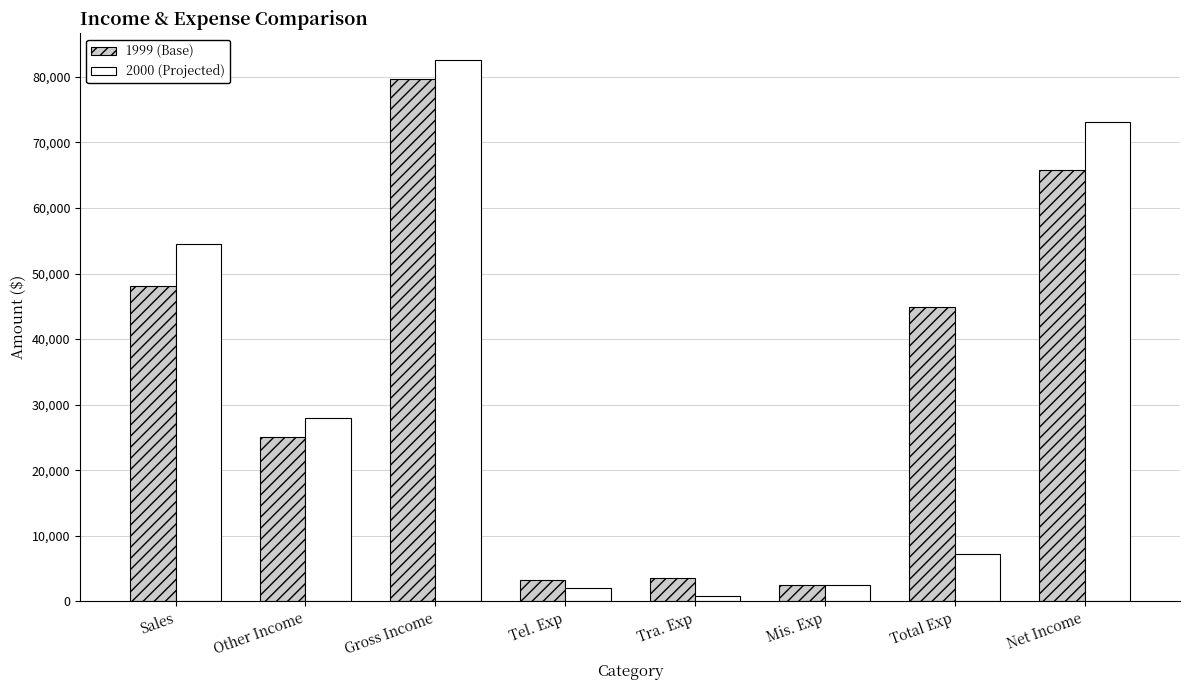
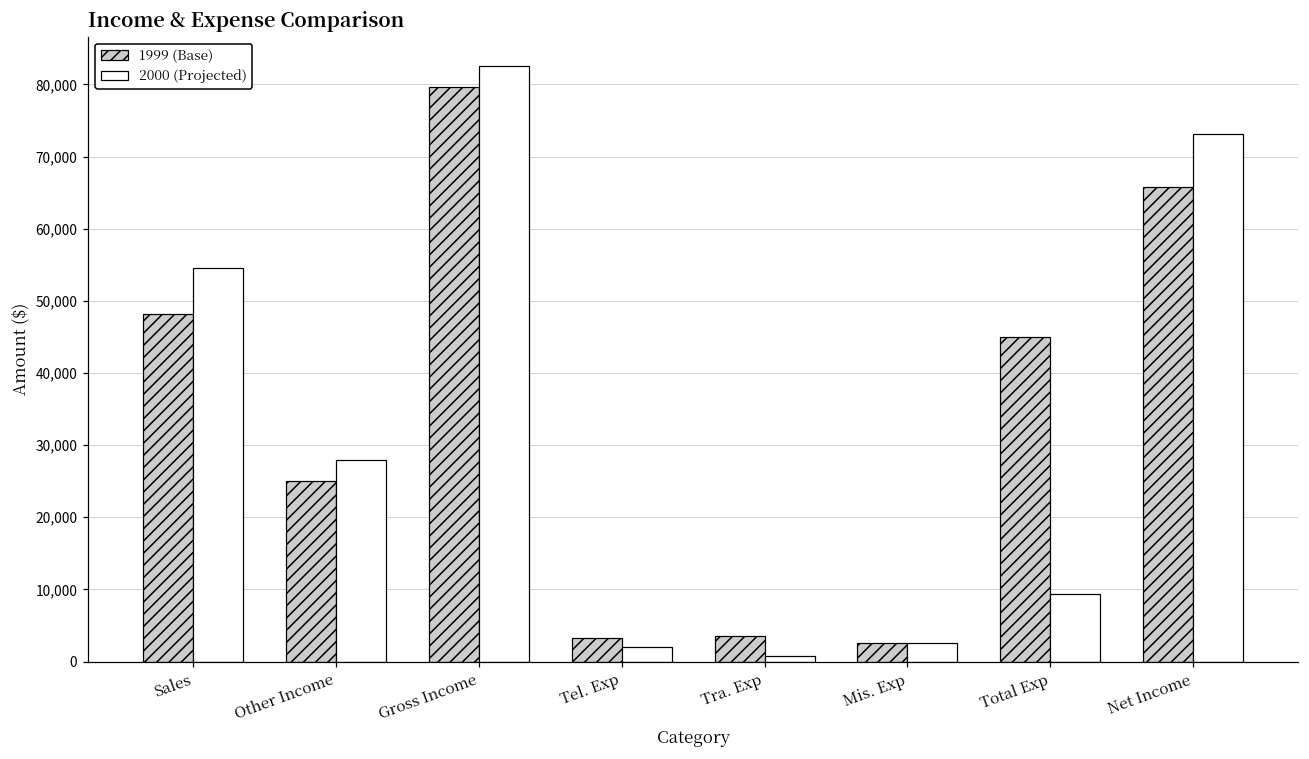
2000 (Projected), Total Exp: 7,000 -> 9,000
